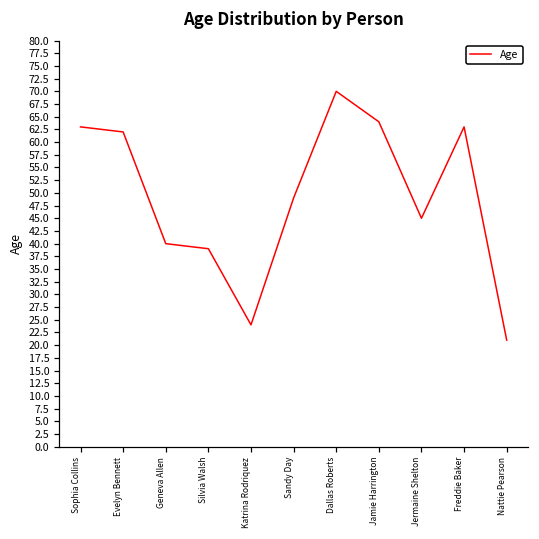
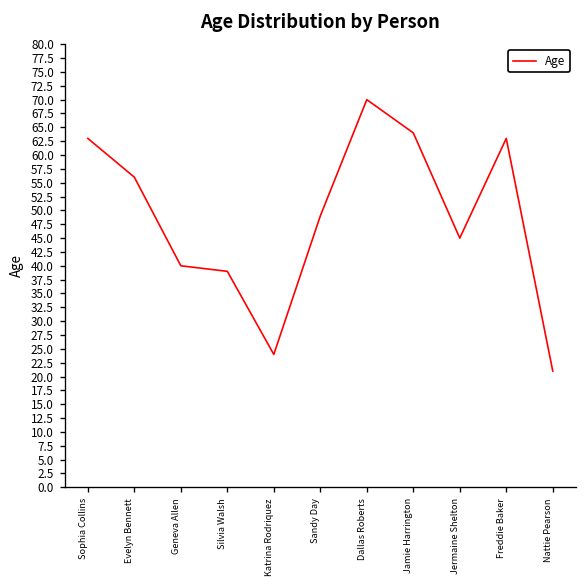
Evelyn Bennett: 62 -> 56
